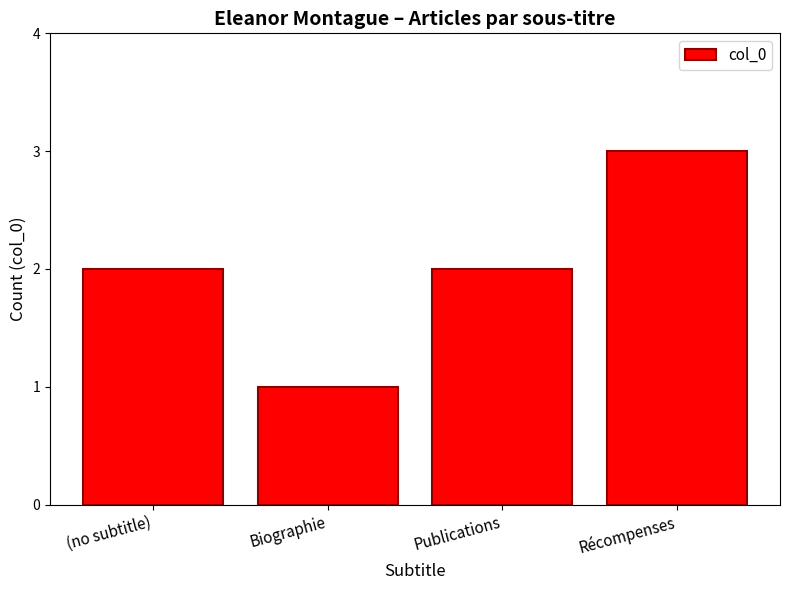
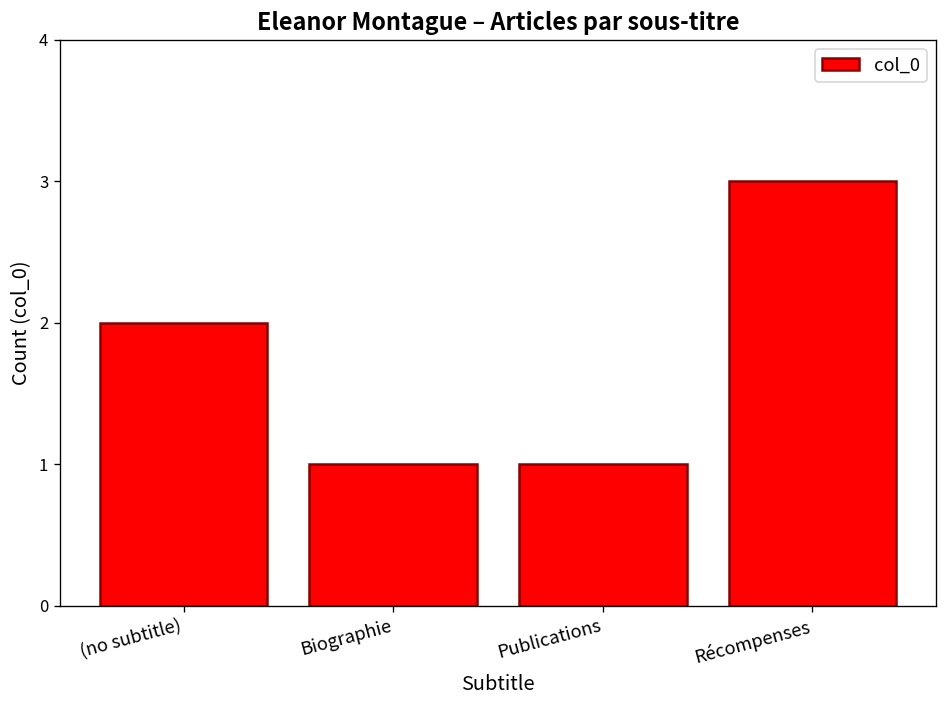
Publications: 2 -> 1
